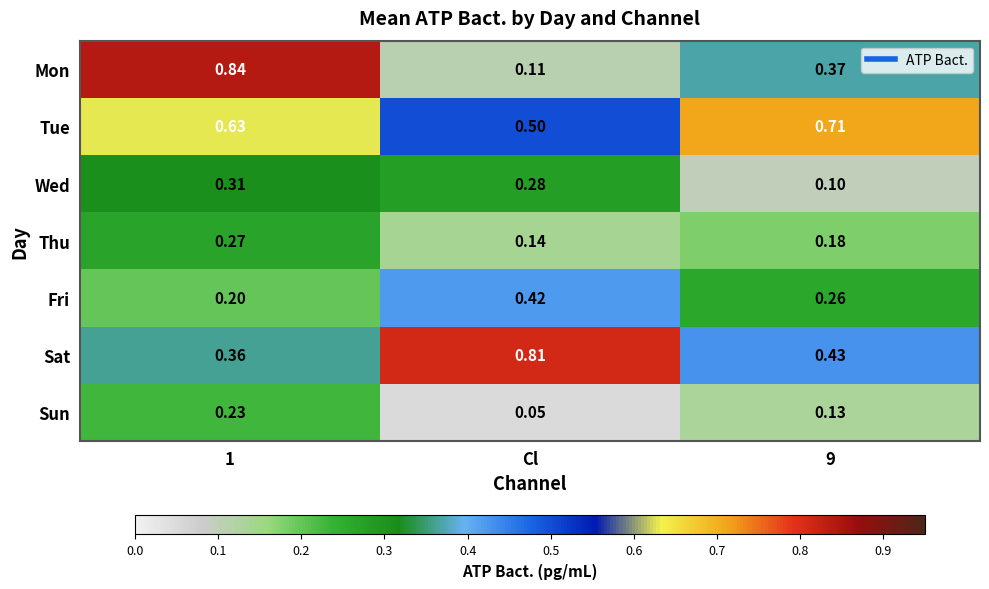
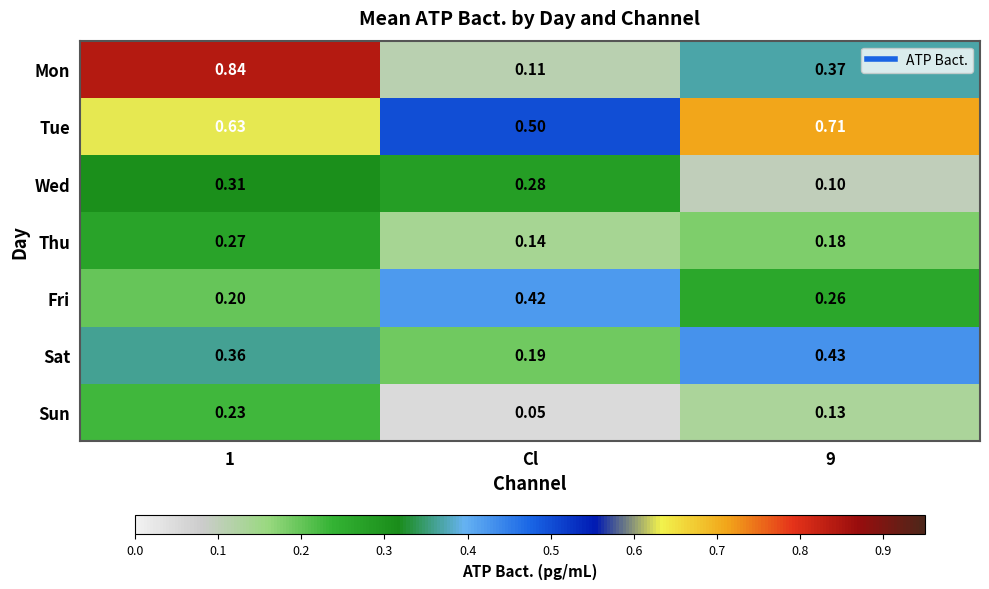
Sat, Cl: 0.81 -> 0.19
